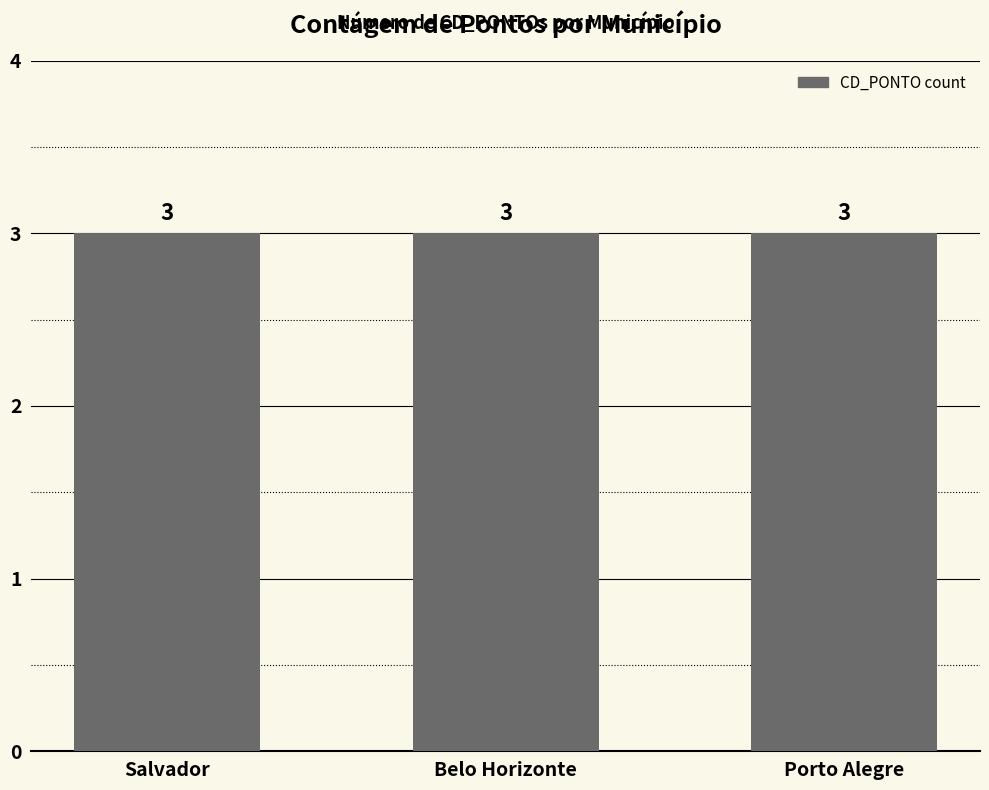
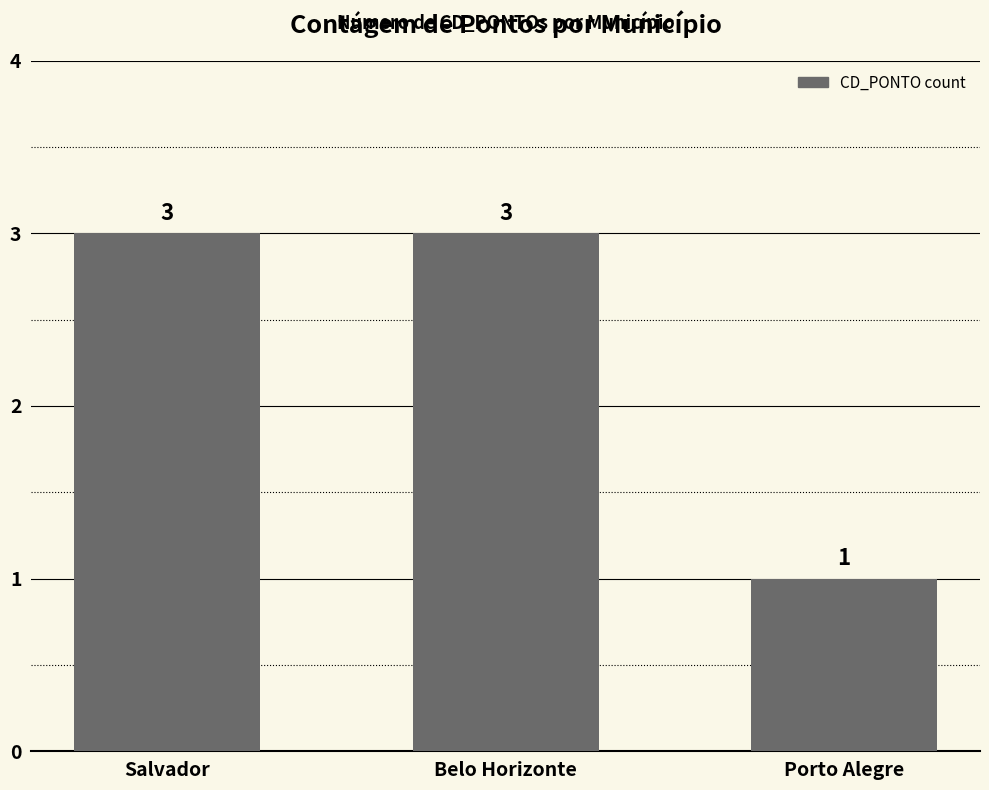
Porto Alegre: 3 -> 1
